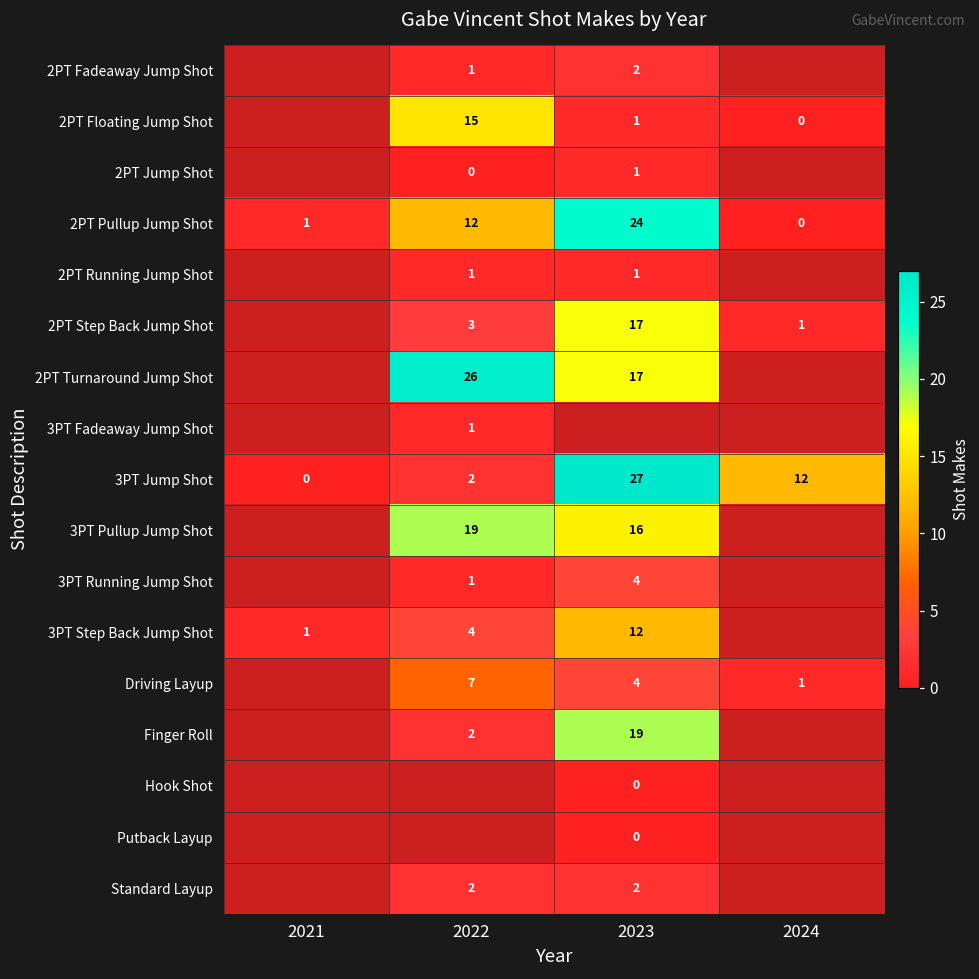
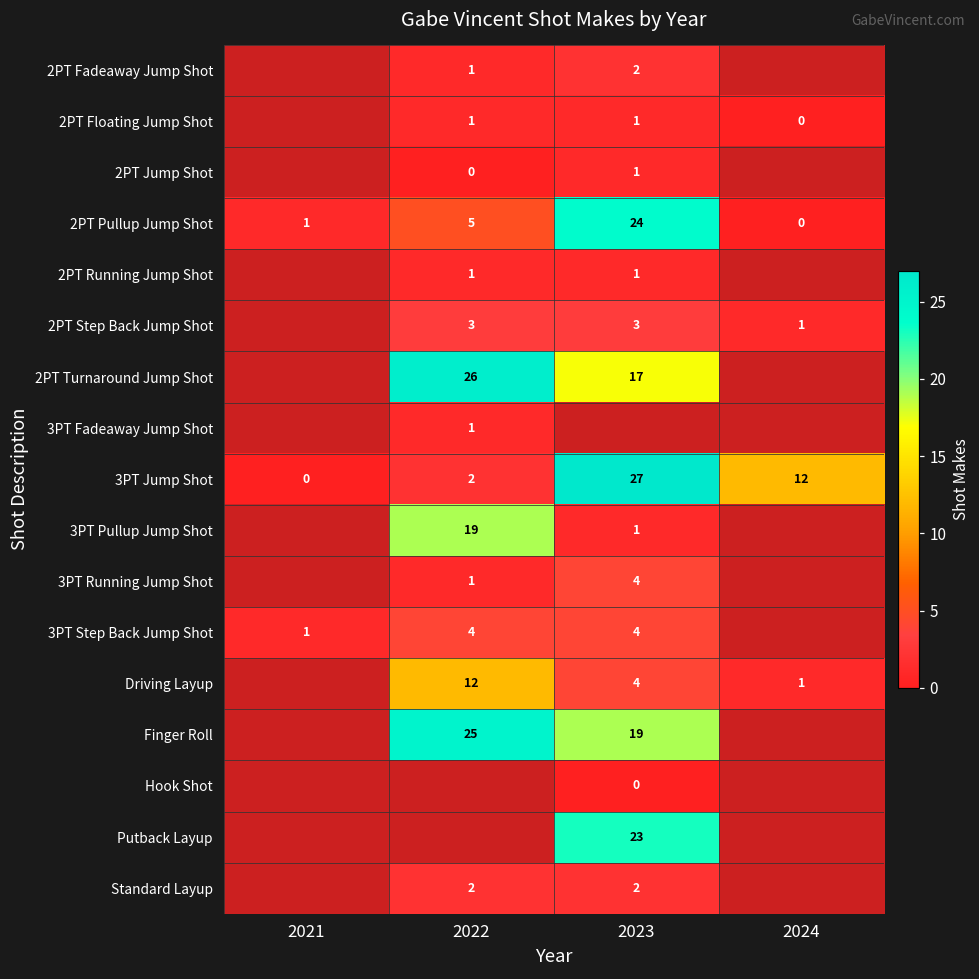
2PT Floating Jump Shot, 2022: 15 -> 1
2PT Pullup Jump Shot, 2022: 12 -> 5
2PT Step Back Jump Shot, 2023: 17 -> 3
3PT Pullup Jump Shot, 2023: 16 -> 1
3PT Step Back Jump Shot, 2023: 12 -> 4
Driving Layup, 2022: 7 -> 12
Finger Roll, 2022: 2 -> 25
Putback Layup, 2023: 0 -> 23
